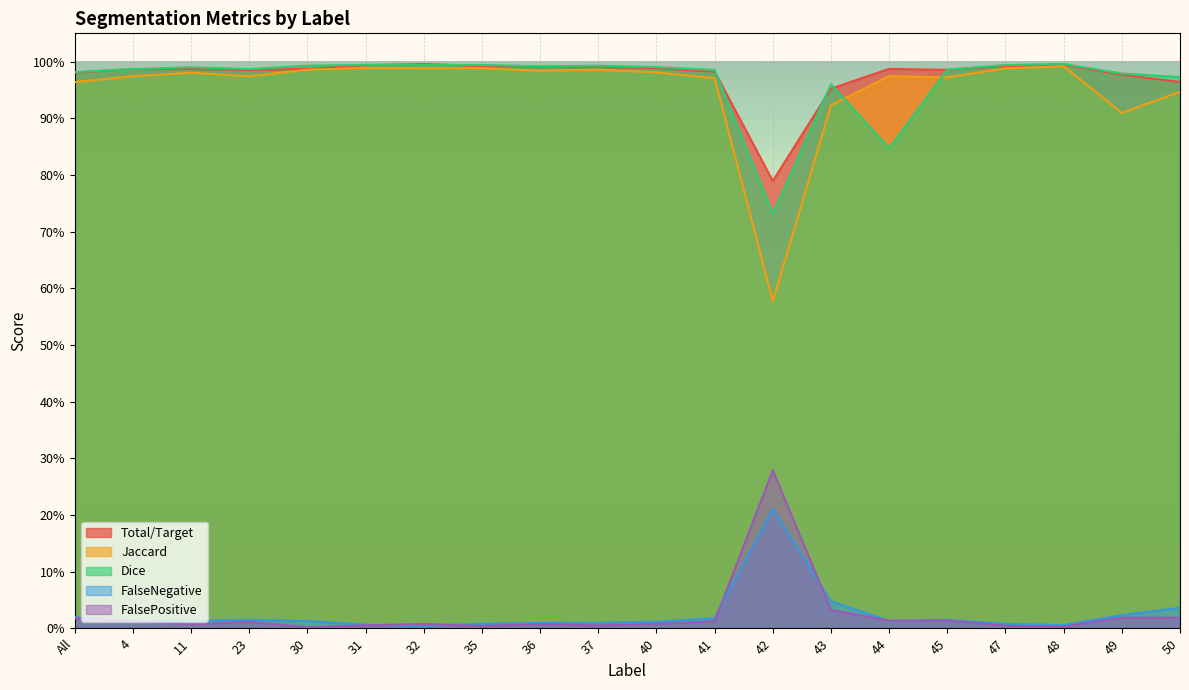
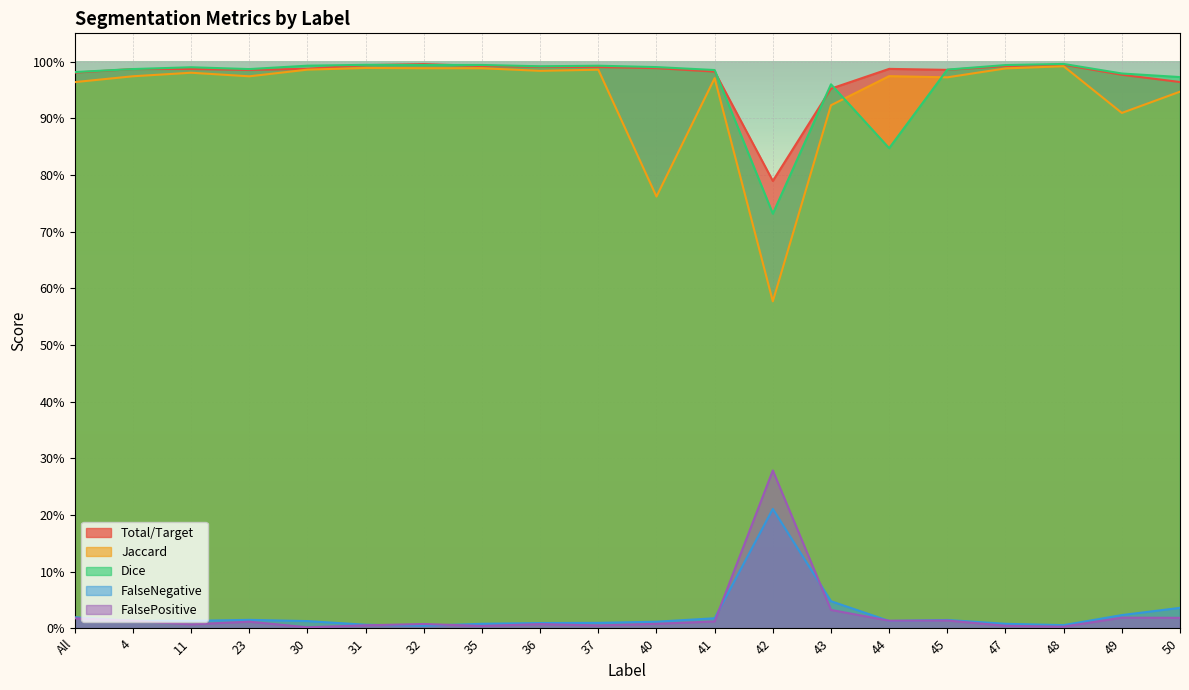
Jaccard, 40: 98% -> 76%
